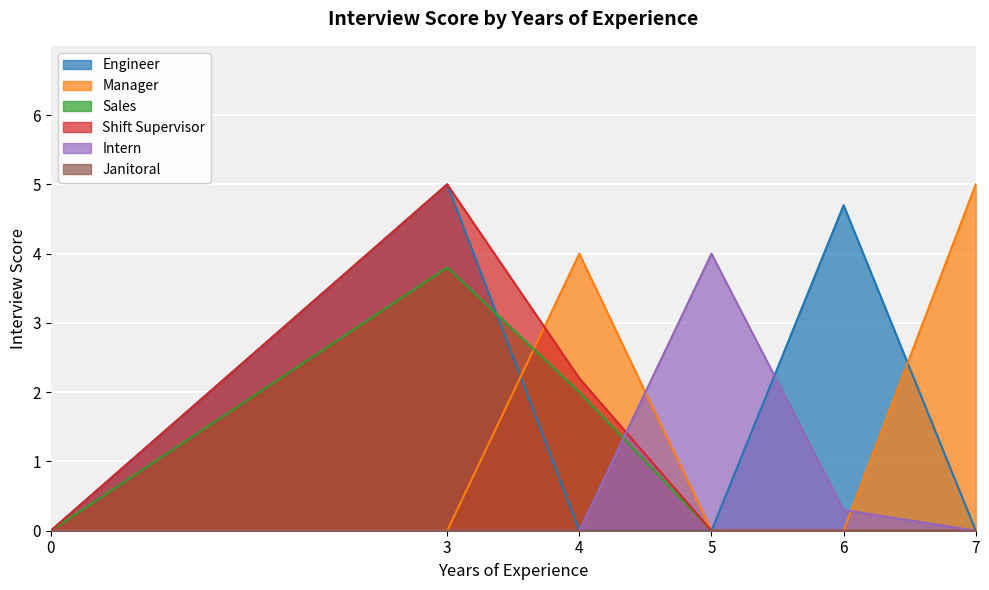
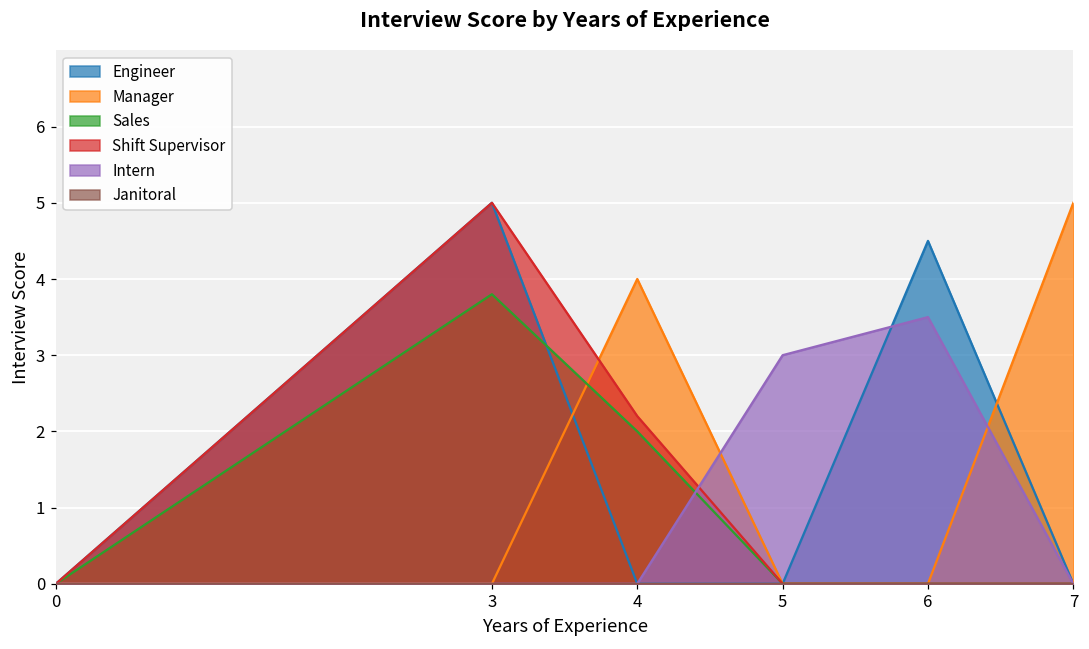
Intern, 5: 4 -> 3
Engineer, 6: 4.7 -> 4.5
Intern, 6: 0.3 -> 3.5
